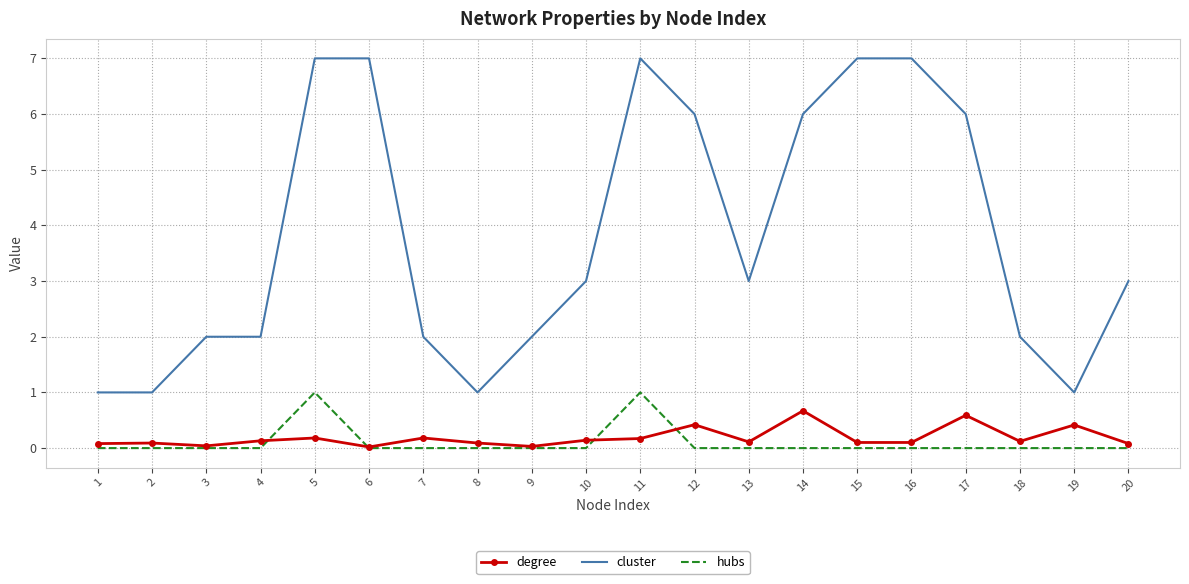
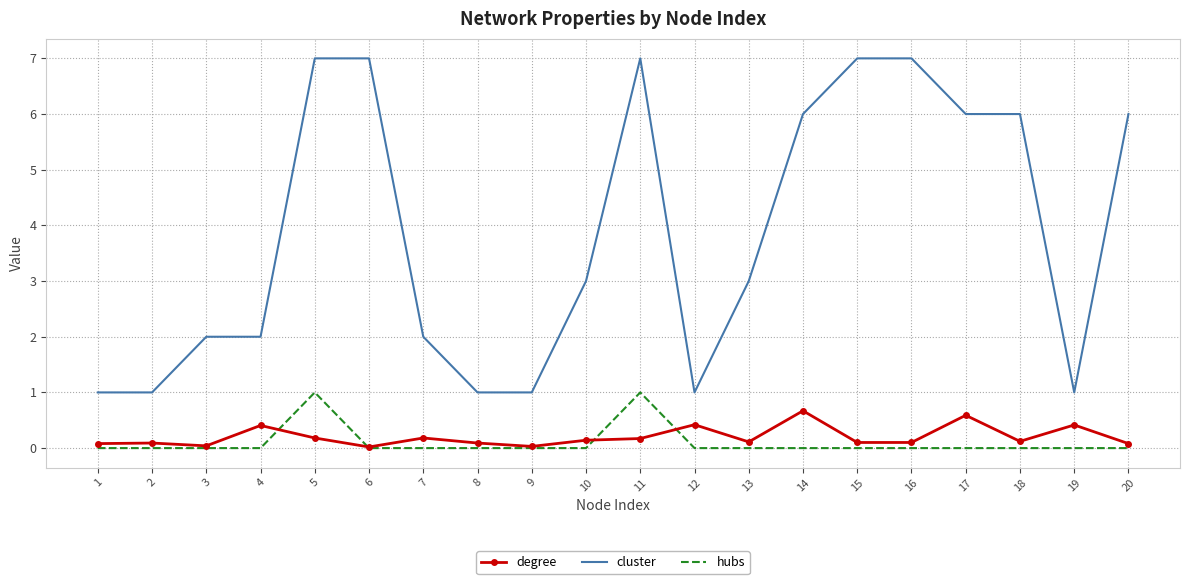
degree, 4: 0.1 -> 0.4
cluster, 9: 2 -> 1
cluster, 12: 6 -> 1
cluster, 18: 2 -> 6
cluster, 20: 3 -> 6
